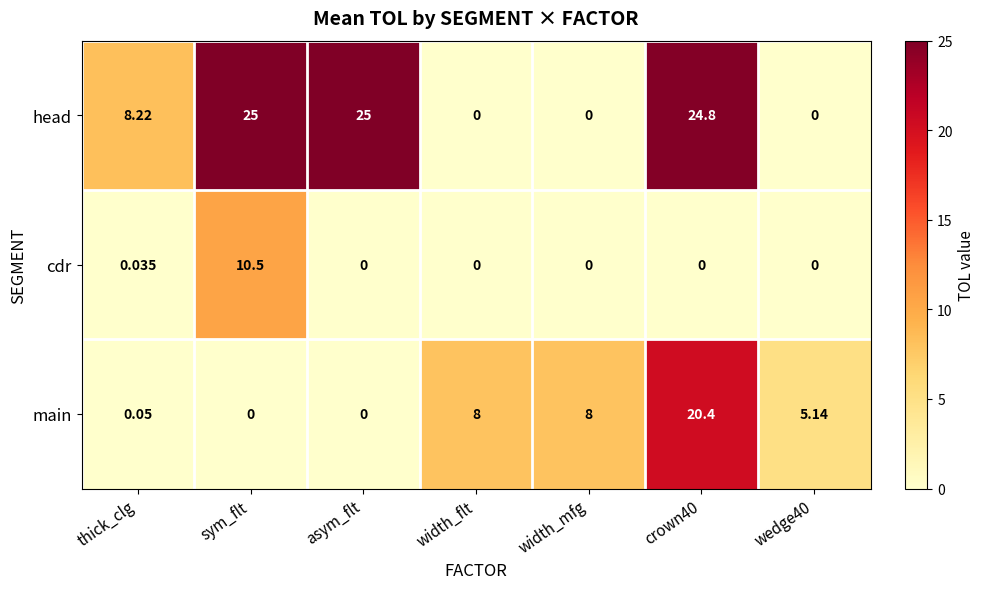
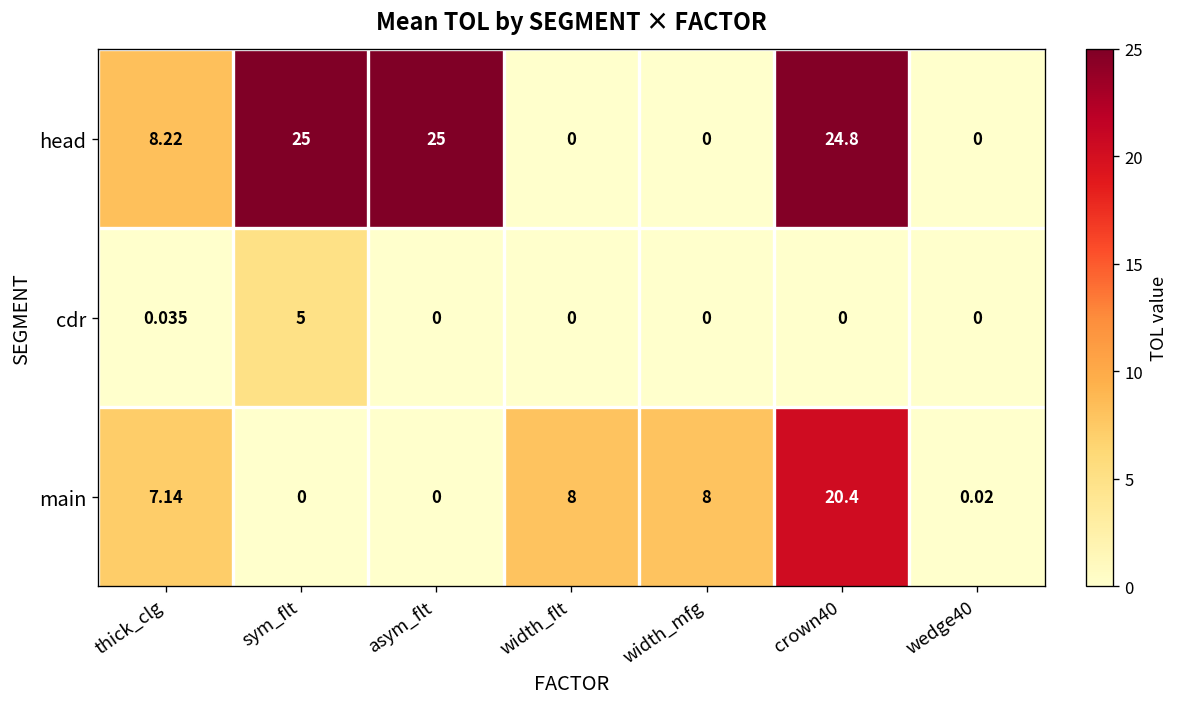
cdr, sym_flt: 10.5 -> 5
main, thick_clg: 0.05 -> 7.14
main, wedge40: 5.14 -> 0.02
